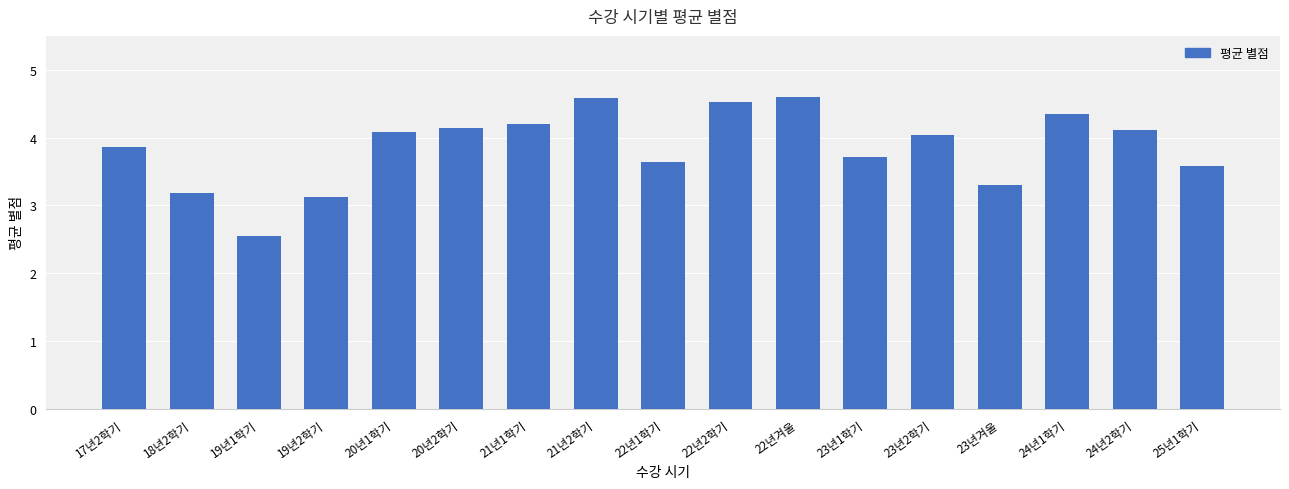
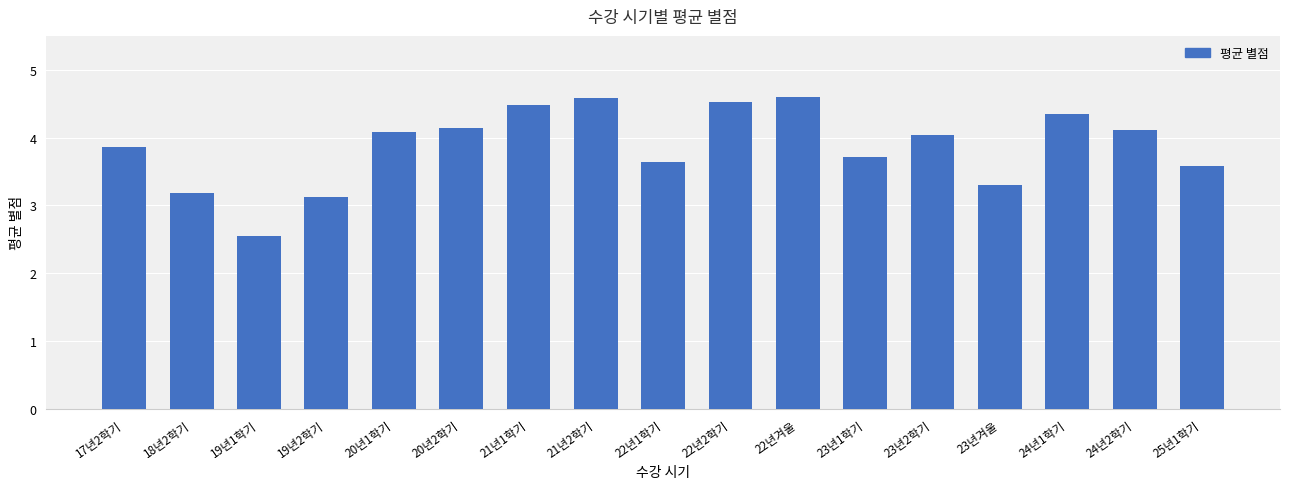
21년1학기: 4.2 -> 4.5
